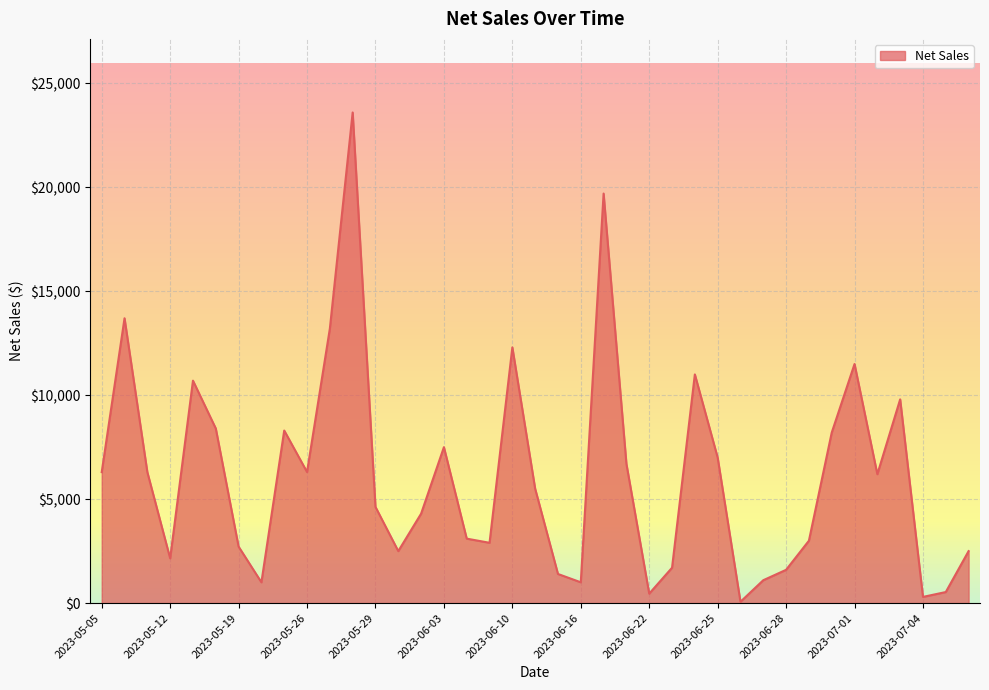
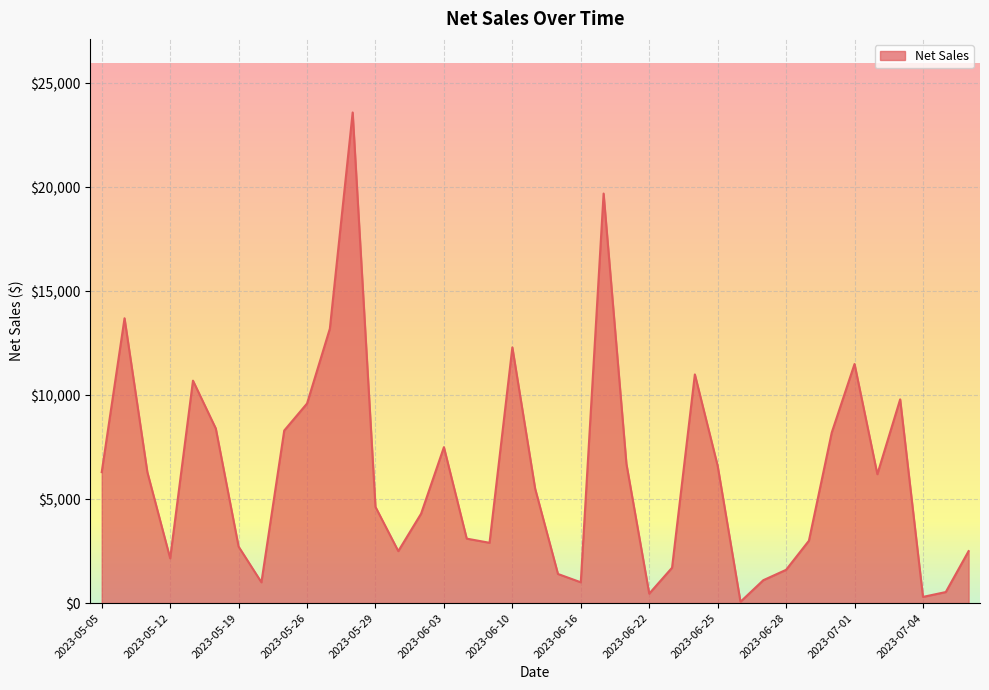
2023-05-26: $6,300 -> $9,600
2023-06-25: $7,000 -> $6,600
